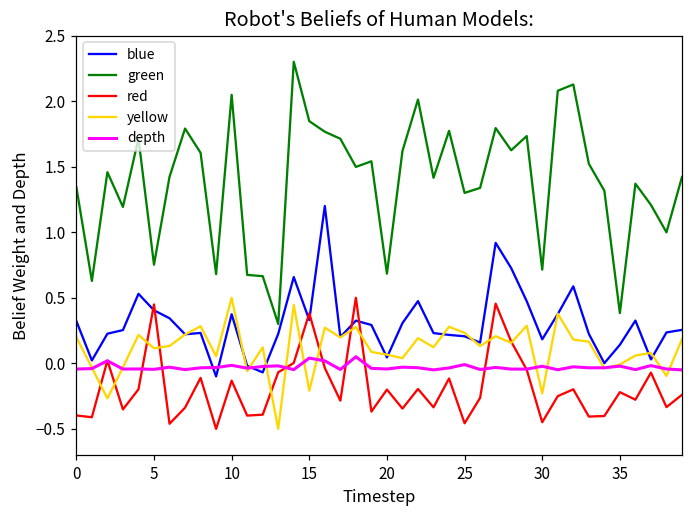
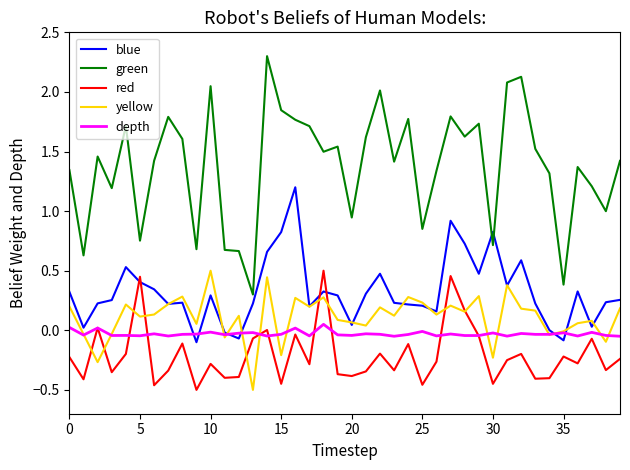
red, 0: -0.40 -> -0.22
depth, 0: -0.04 -> 0.02
blue, 10: 0.37 -> 0.29
red, 10: -0.13 -> -0.28
blue, 15: 0.33 -> 0.82
red, 15: 0.38 -> -0.45
depth, 15: 0.04 -> -0.03
green, 20: 0.68 -> 0.95
red, 20: -0.20 -> -0.38
green, 25: 1.30 -> 0.85
blue, 30: 0.18 -> 0.83
blue, 35: 0.14 -> -0.08
